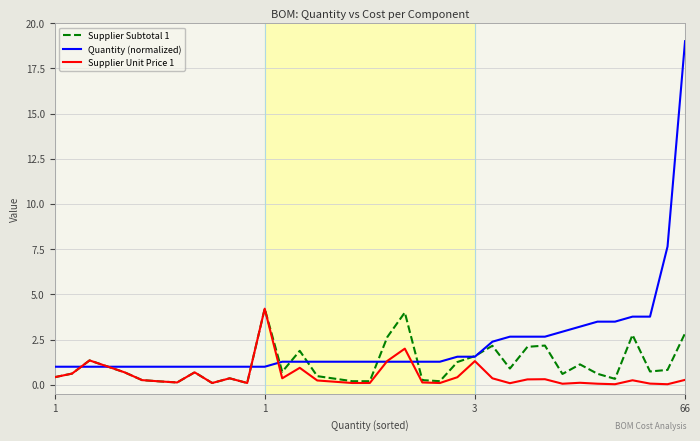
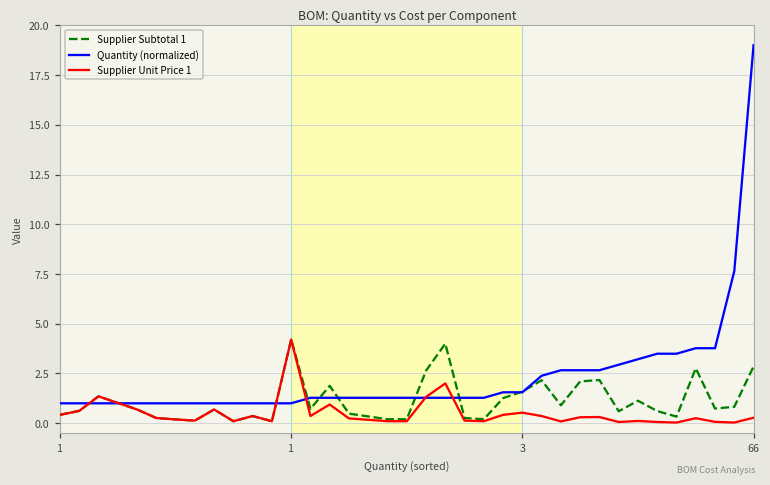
Supplier Unit Price 1, 3: 1.3 -> 0.5
